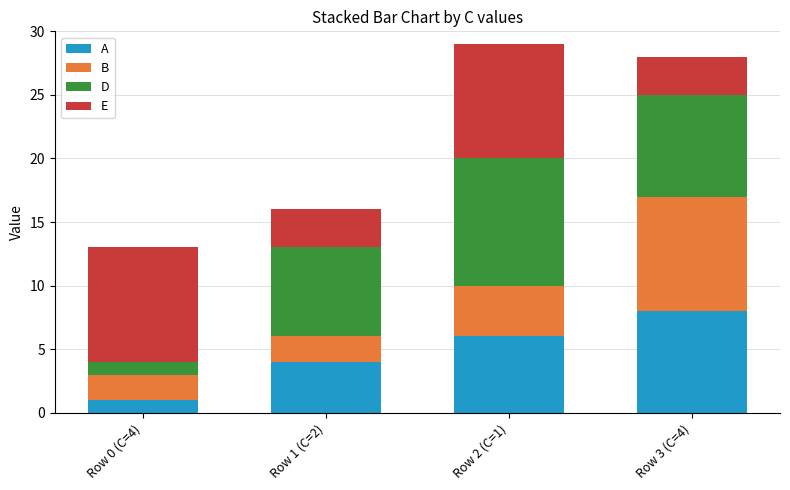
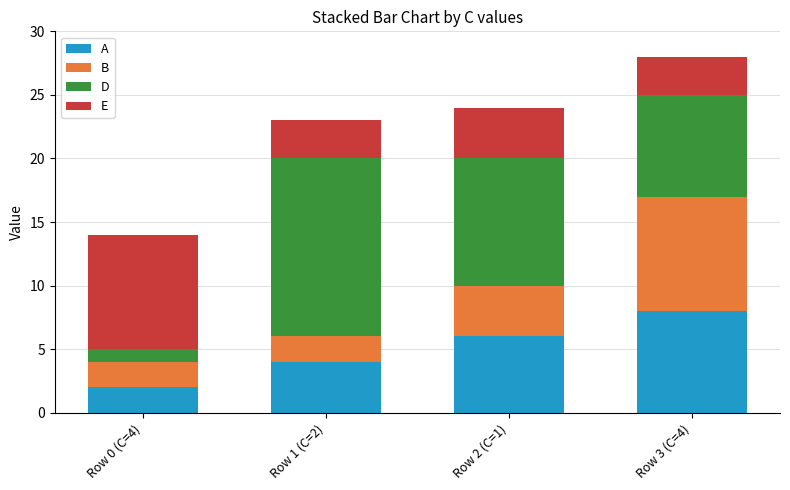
A, Row 0 (C=4): 1 -> 2
D, Row 1 (C=2): 7 -> 14
E, Row 2 (C=1): 9 -> 4
